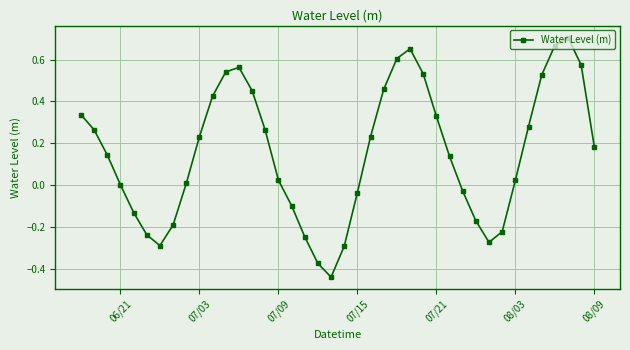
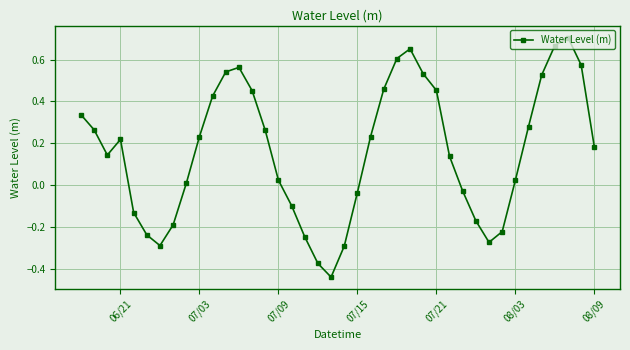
06/21: 0.00 -> 0.22
07/21: 0.33 -> 0.45
